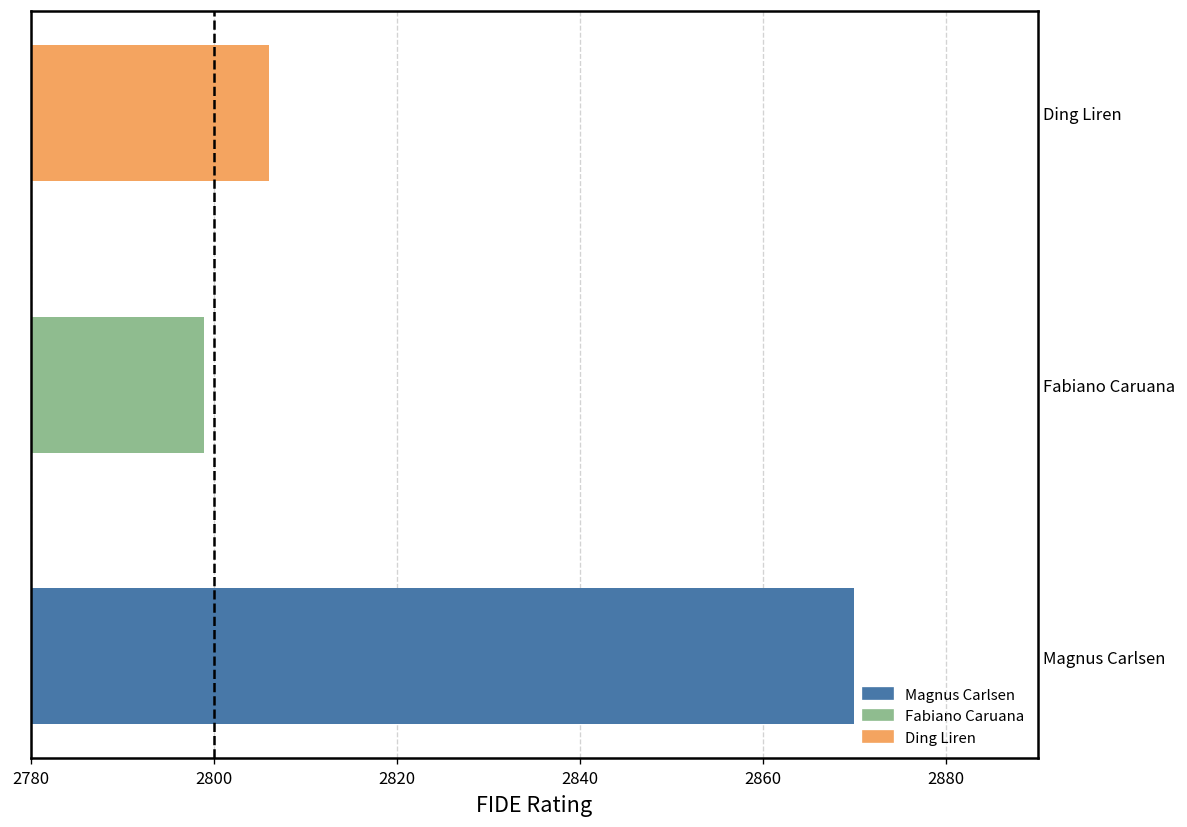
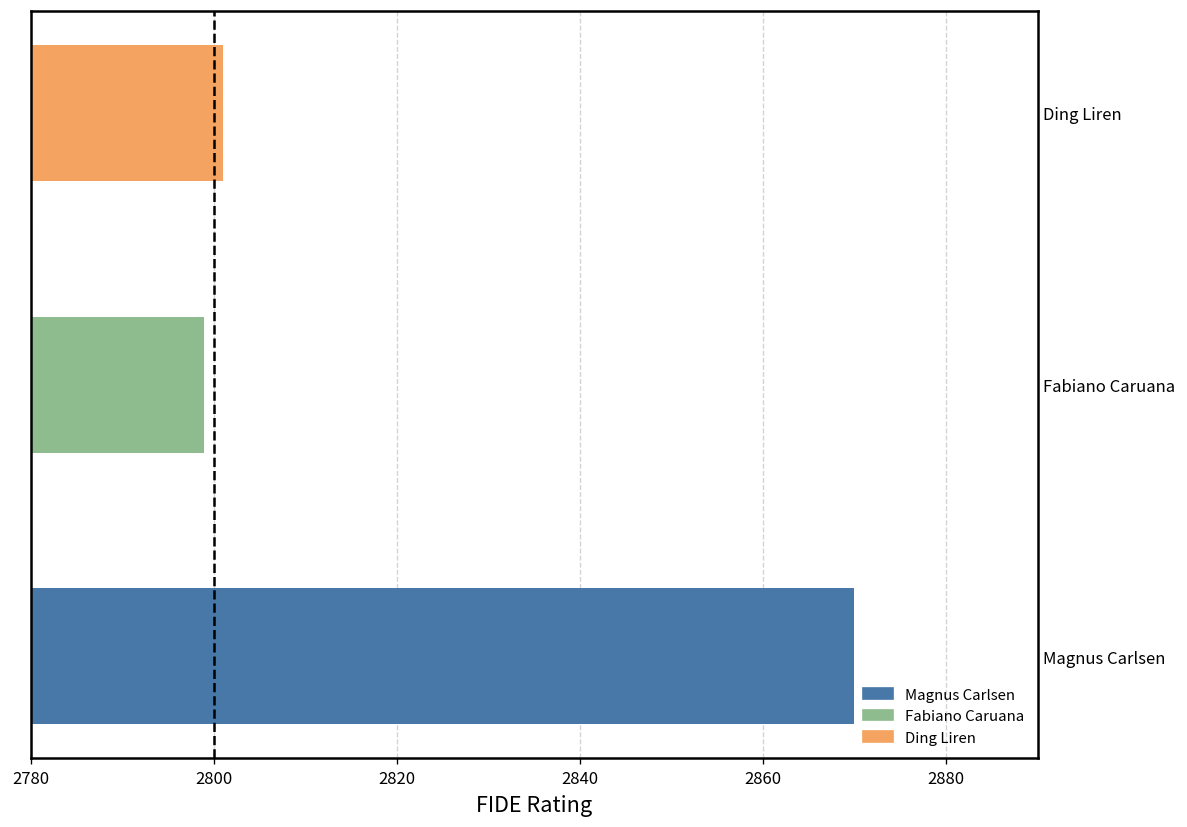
Ding Liren: 2806 -> 2801
